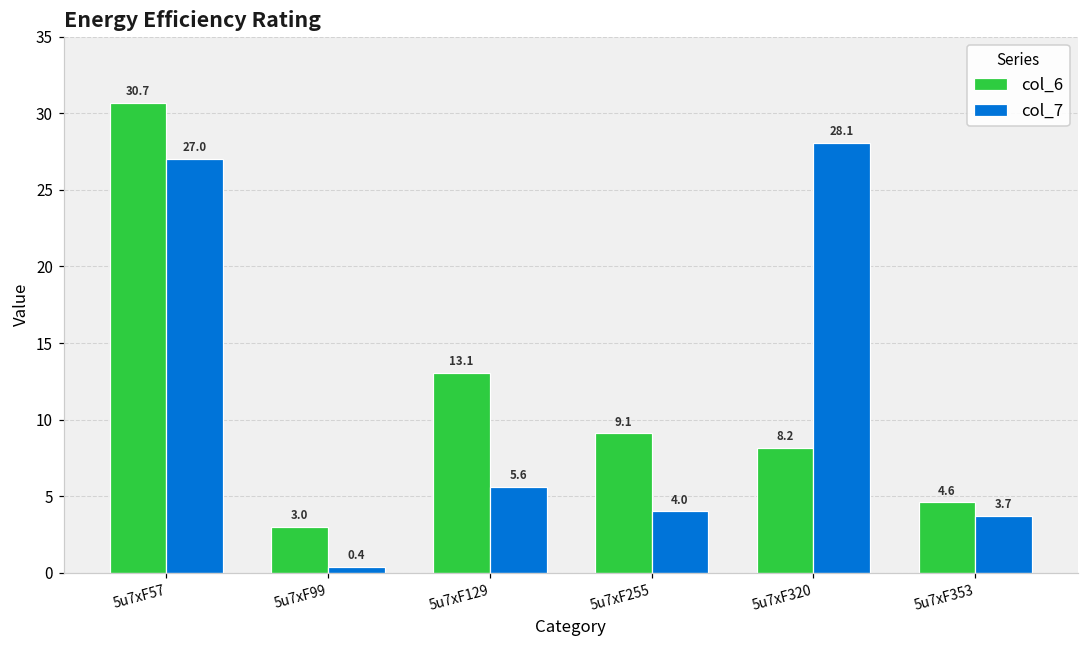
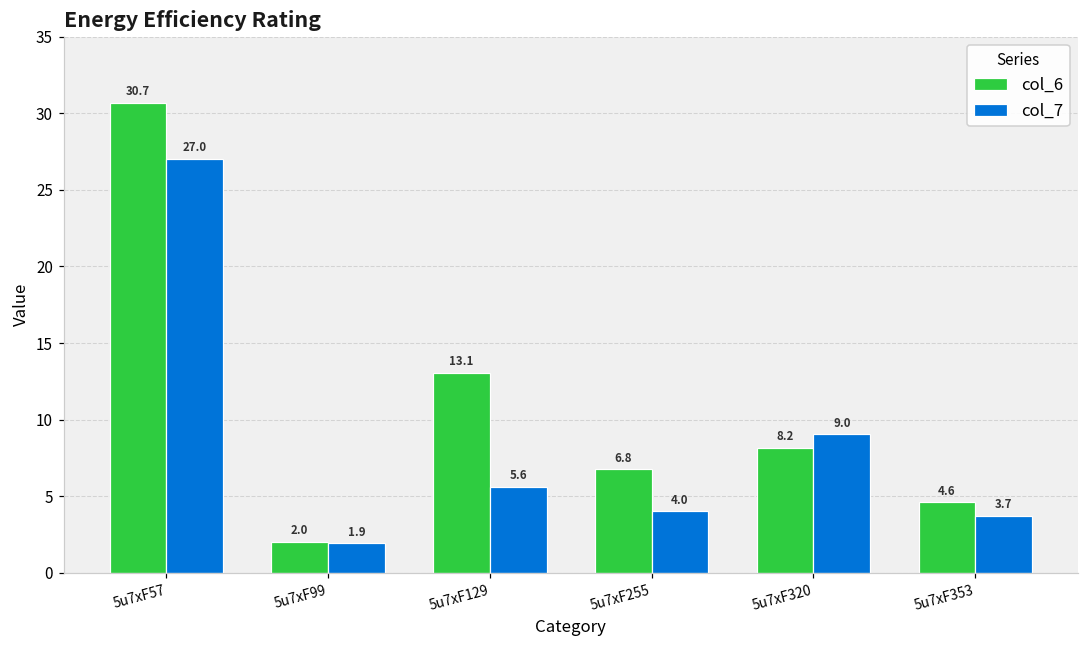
col_6, 5u7xF99: 3.0 -> 2.0
col_7, 5u7xF99: 0.4 -> 1.9
col_6, 5u7xF255: 9.1 -> 6.8
col_7, 5u7xF320: 28.1 -> 9.0
